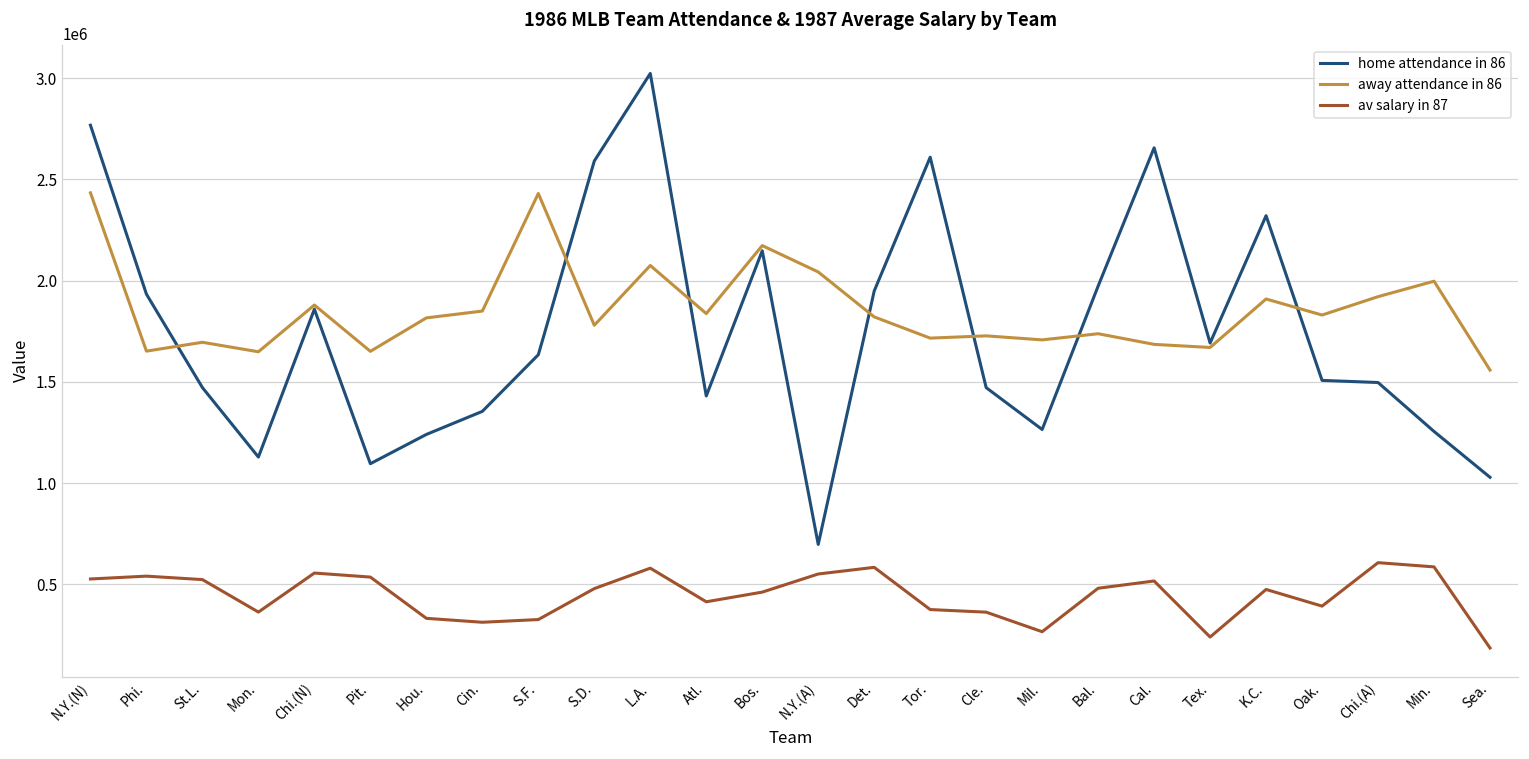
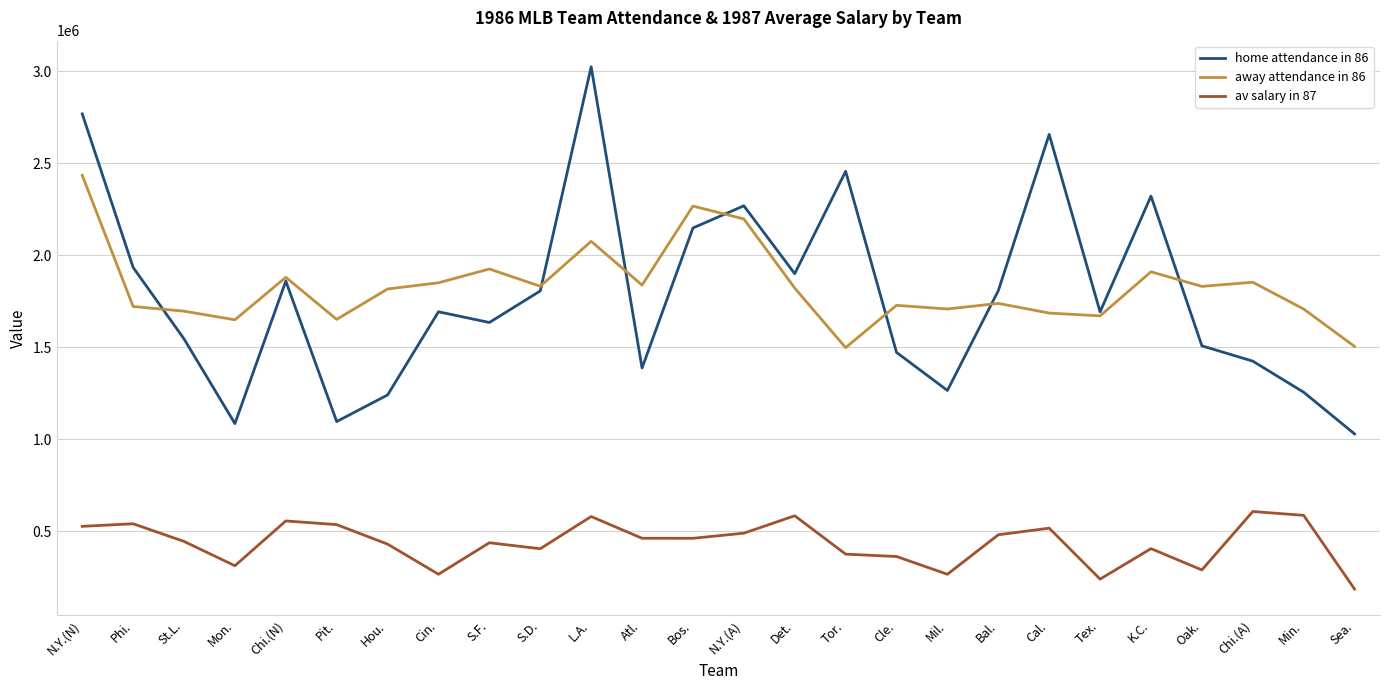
away attendance in 86, Phi.: 1650000 -> 1720000
home attendance in 86, St.L.: 1470000 -> 1550000
av salary in 87, St.L.: 520000 -> 450000
home attendance in 86, Mon.: 1130000 -> 1090000
av salary in 87, Mon.: 360000 -> 310000
av salary in 87, Hou.: 330000 -> 430000
home attendance in 86, Cin.: 1350000 -> 1690000
av salary in 87, Cin.: 310000 -> 270000
away attendance in 86, S.F.: 2430000 -> 1920000
av salary in 87, S.F.: 330000 -> 440000
home attendance in 86, S.D.: 2590000 -> 1810000
away attendance in 86, S.D.: 1780000 -> 1830000
av salary in 87, S.D.: 480000 -> 410000
home attendance in 86, Atl.: 1430000 -> 1390000
av salary in 87, Atl.: 410000 -> 460000
away attendance in 86, Bos.: 2170000 -> 2270000
home attendance in 86, N.Y.(A): 700000 -> 2270000
away attendance in 86, N.Y.(A): 2040000 -> 2200000
av salary in 87, N.Y.(A): 550000 -> 490000
home attendance in 86, Det.: 1950000 -> 1900000
home attendance in 86, Tor.: 2610000 -> 2460000
away attendance in 86, Tor.: 1720000 -> 1500000
home attendance in 86, Bal.: 1970000 -> 1810000
av salary in 87, K.C.: 480000 -> 410000
av salary in 87, Oak.: 390000 -> 290000
home attendance in 86, Chi.(A): 1500000 -> 1420000
away attendance in 86, Chi.(A): 1920000 -> 1850000
away attendance in 86, Min.: 2000000 -> 1710000
away attendance in 86, Sea.: 1560000 -> 1500000
